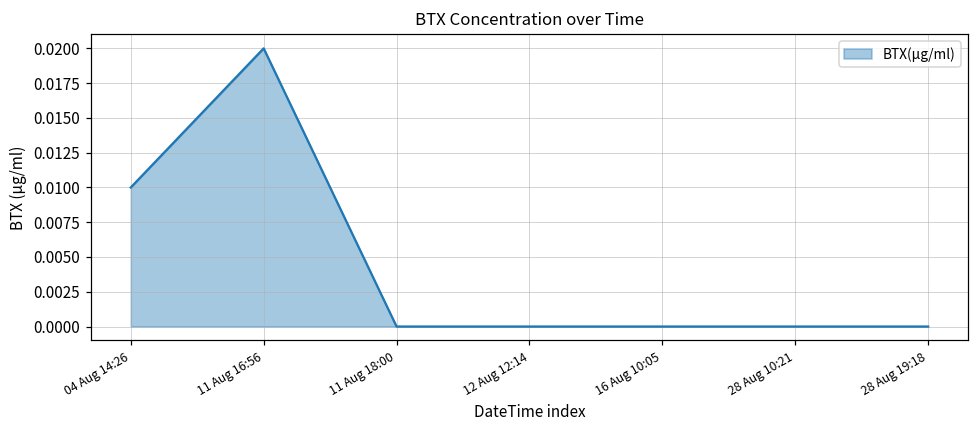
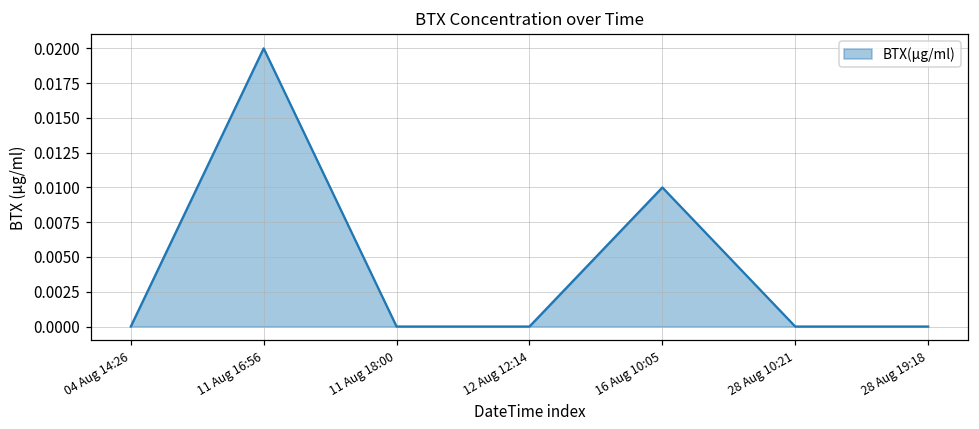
04 Aug 14:26: 0.01 -> 0.00
16 Aug 10:05: 0.00 -> 0.01
